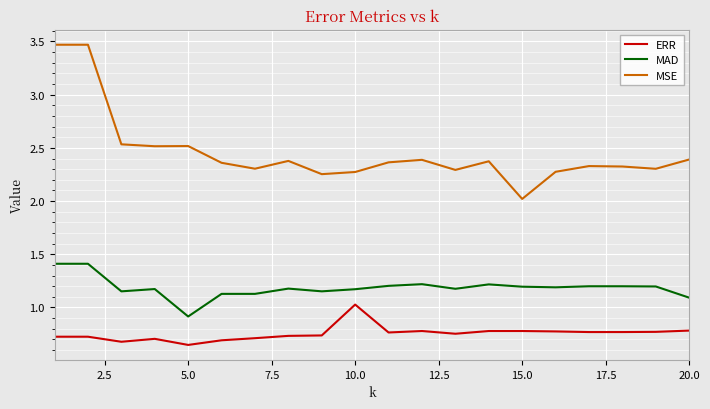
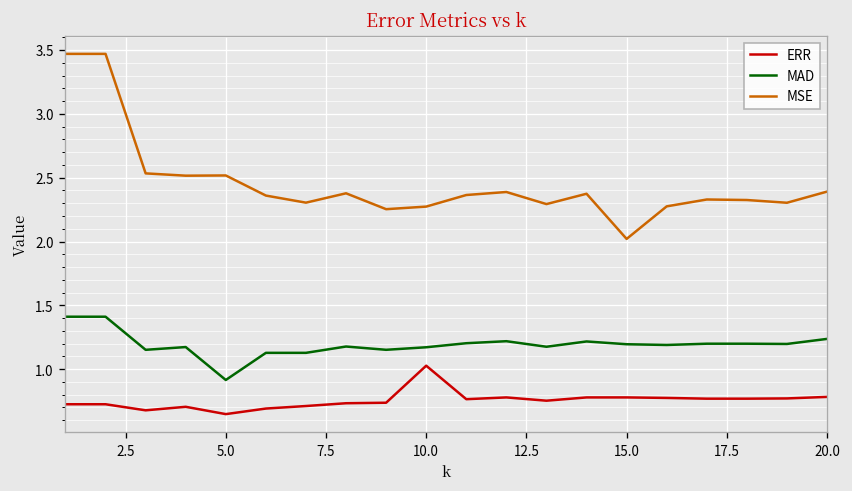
MAD, 20.0: 1.09 -> 1.24
